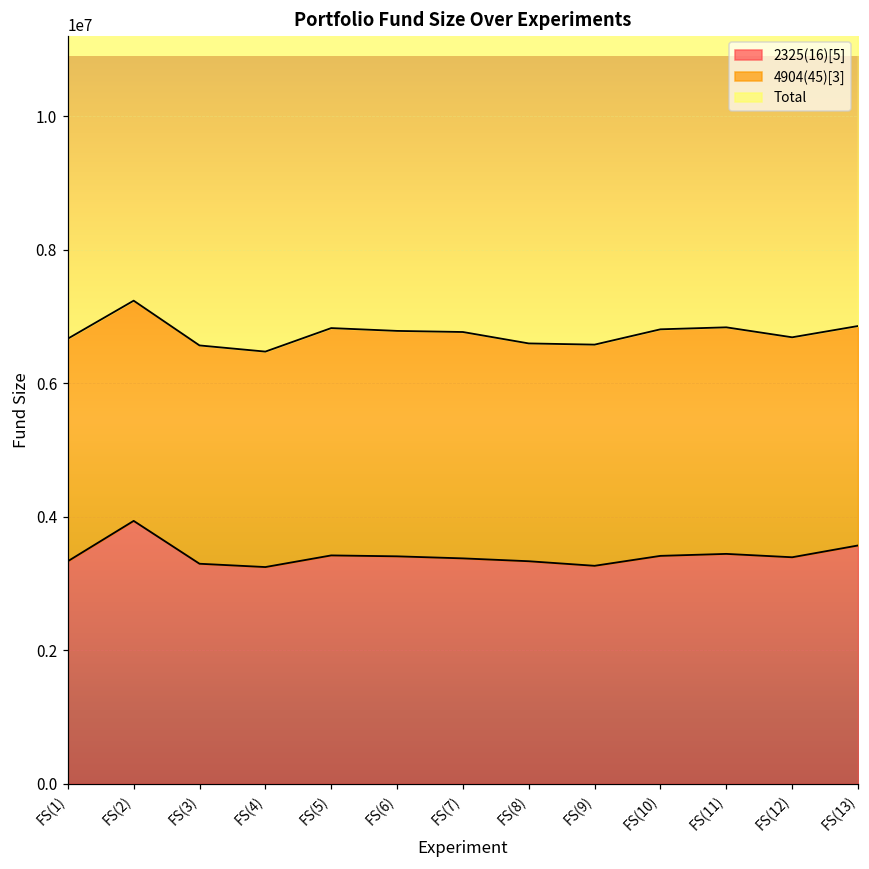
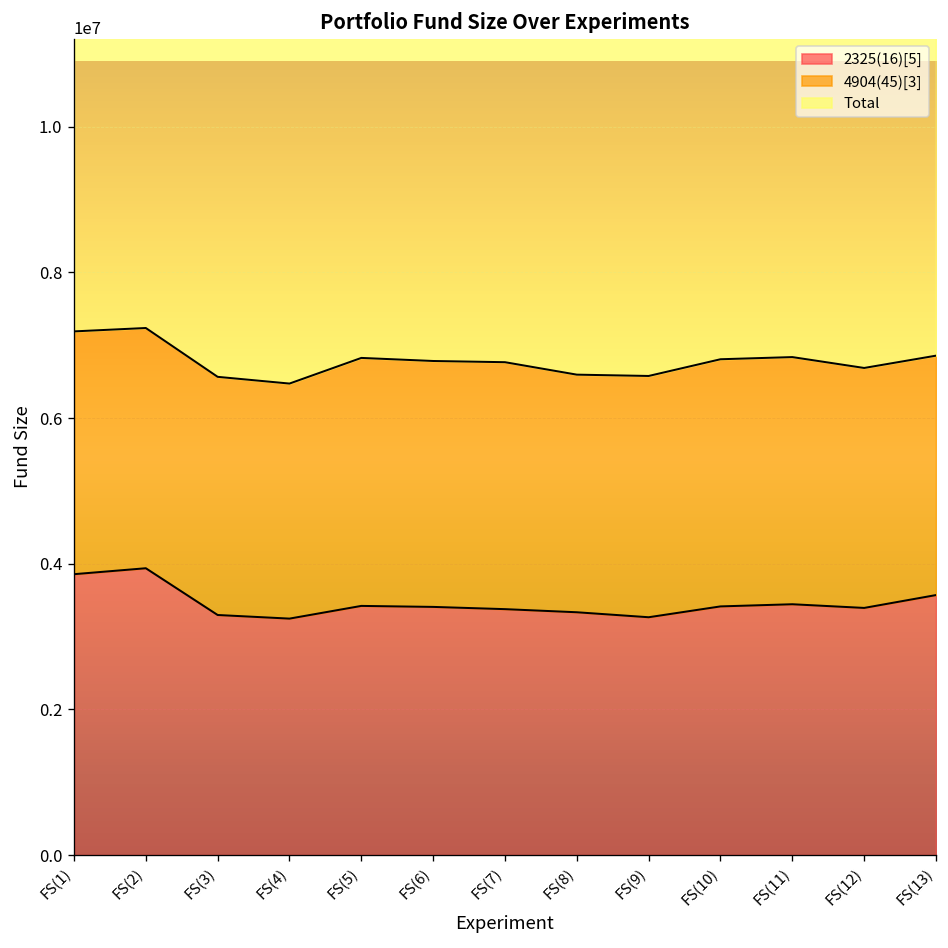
2325(16)[5], FS(1): 3300000 -> 3900000
